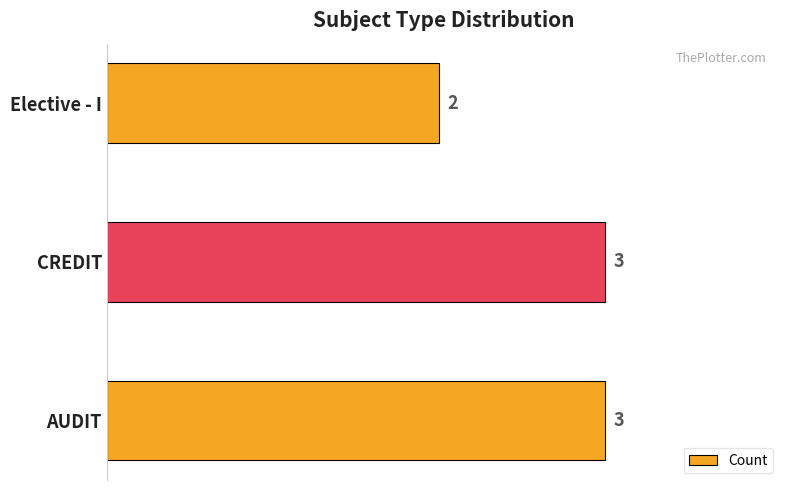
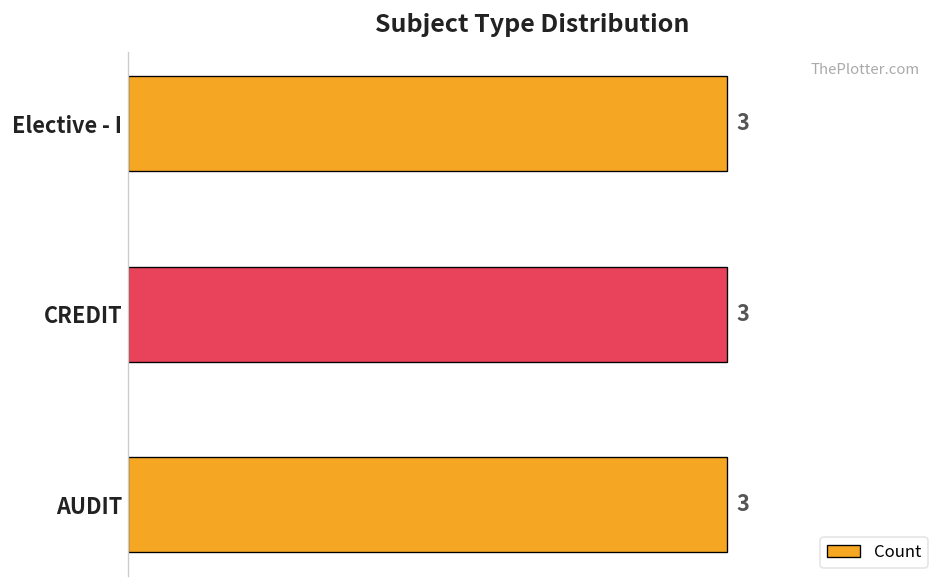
Elective - I: 2 -> 3
